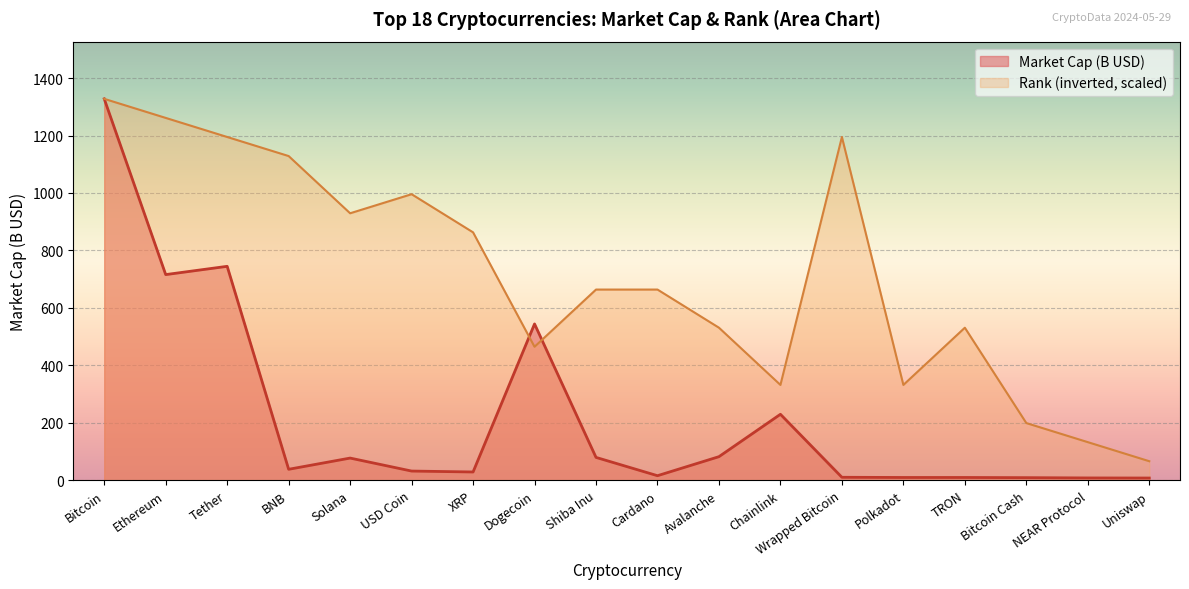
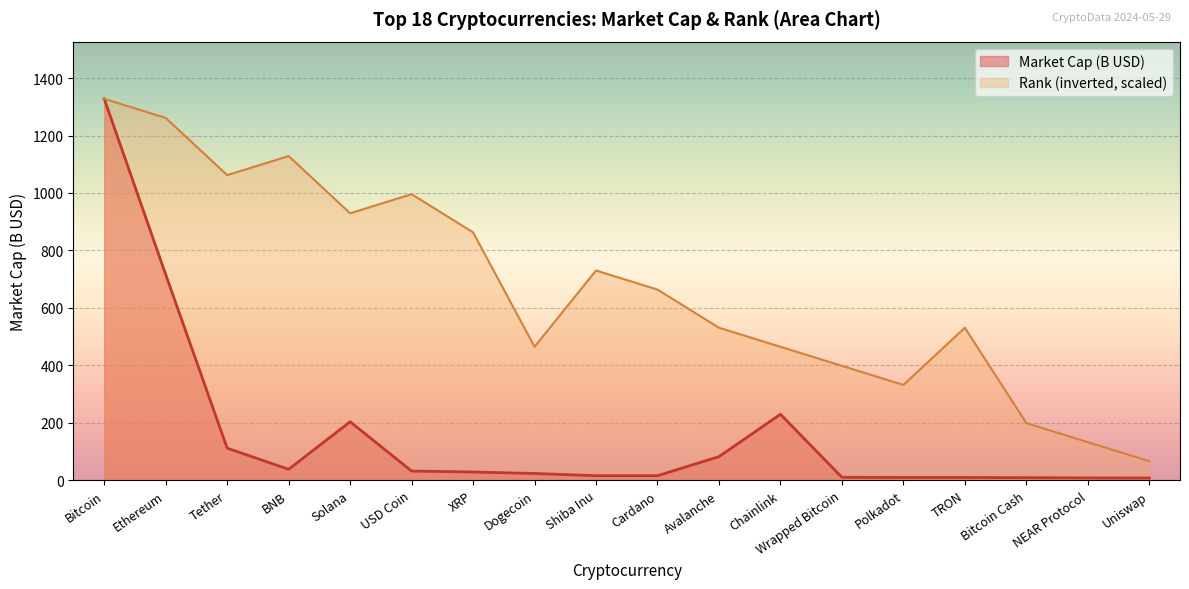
Market Cap (B USD), Tether: 740 -> 110
Rank (inverted, scaled), Tether: 1190 -> 1060
Market Cap (B USD), Solana: 80 -> 200
Market Cap (B USD), Dogecoin: 540 -> 20
Market Cap (B USD), Shiba Inu: 80 -> 20
Rank (inverted, scaled), Shiba Inu: 660 -> 730
Rank (inverted, scaled), Chainlink: 330 -> 460
Rank (inverted, scaled), Wrapped Bitcoin: 1190 -> 400
